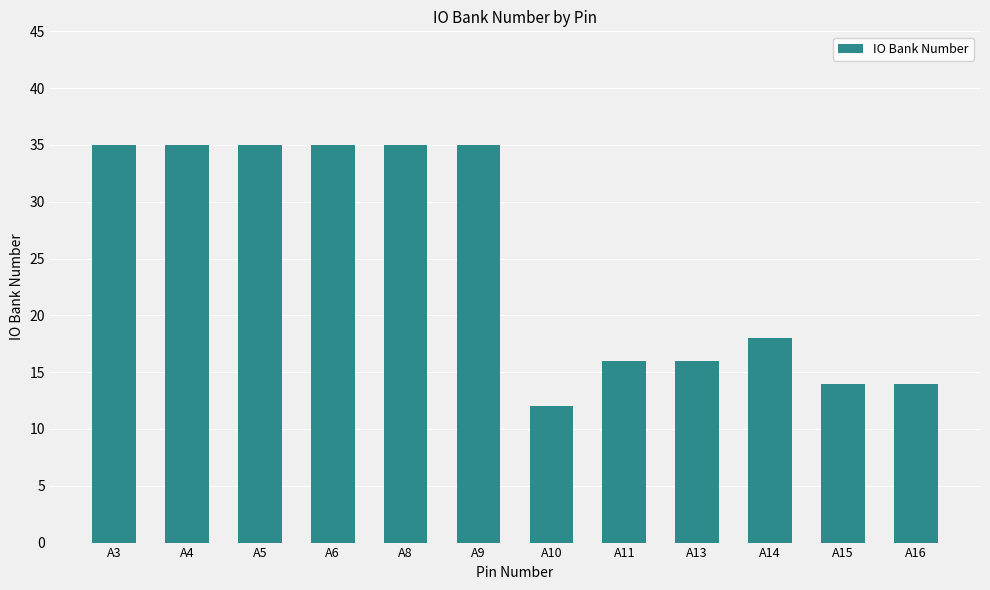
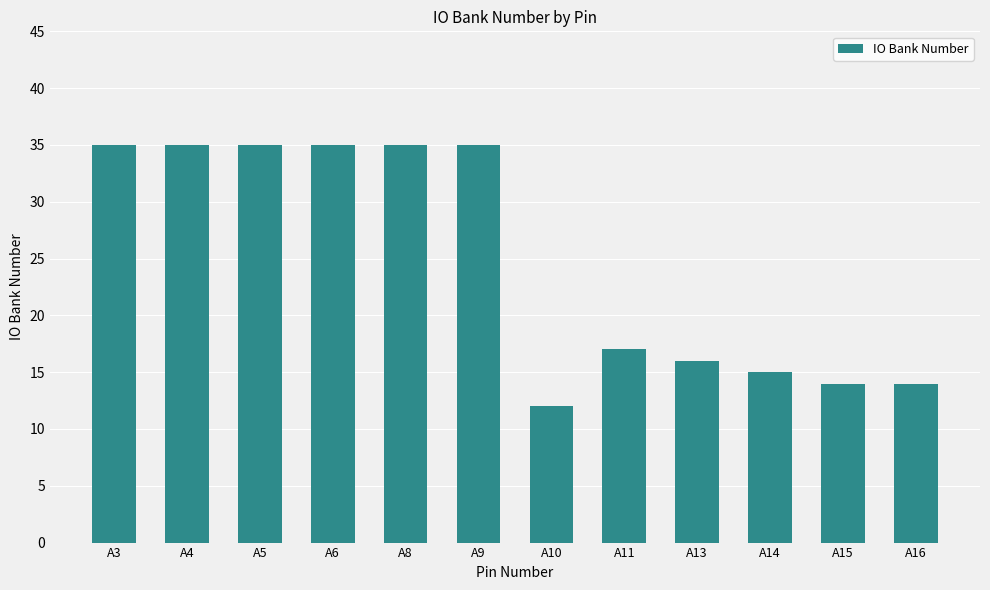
A11: 16 -> 17
A14: 18 -> 15
